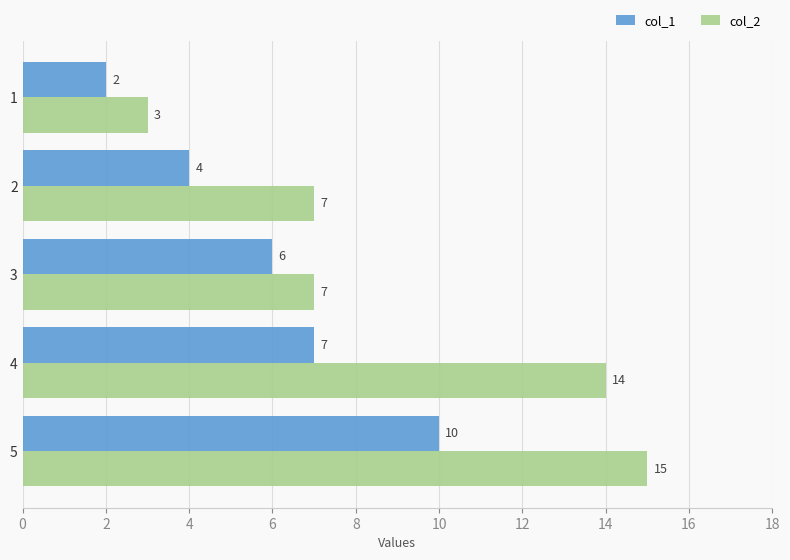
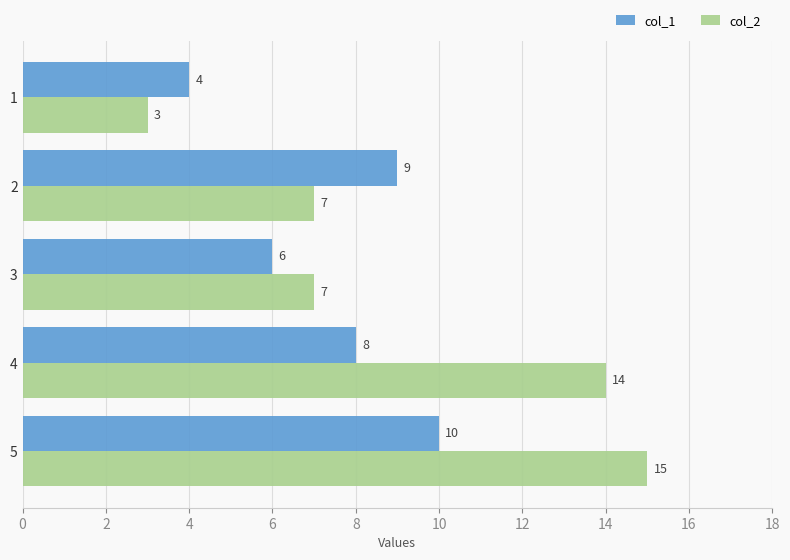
col_1, 1: 2 -> 4
col_1, 2: 4 -> 9
col_1, 4: 7 -> 8
